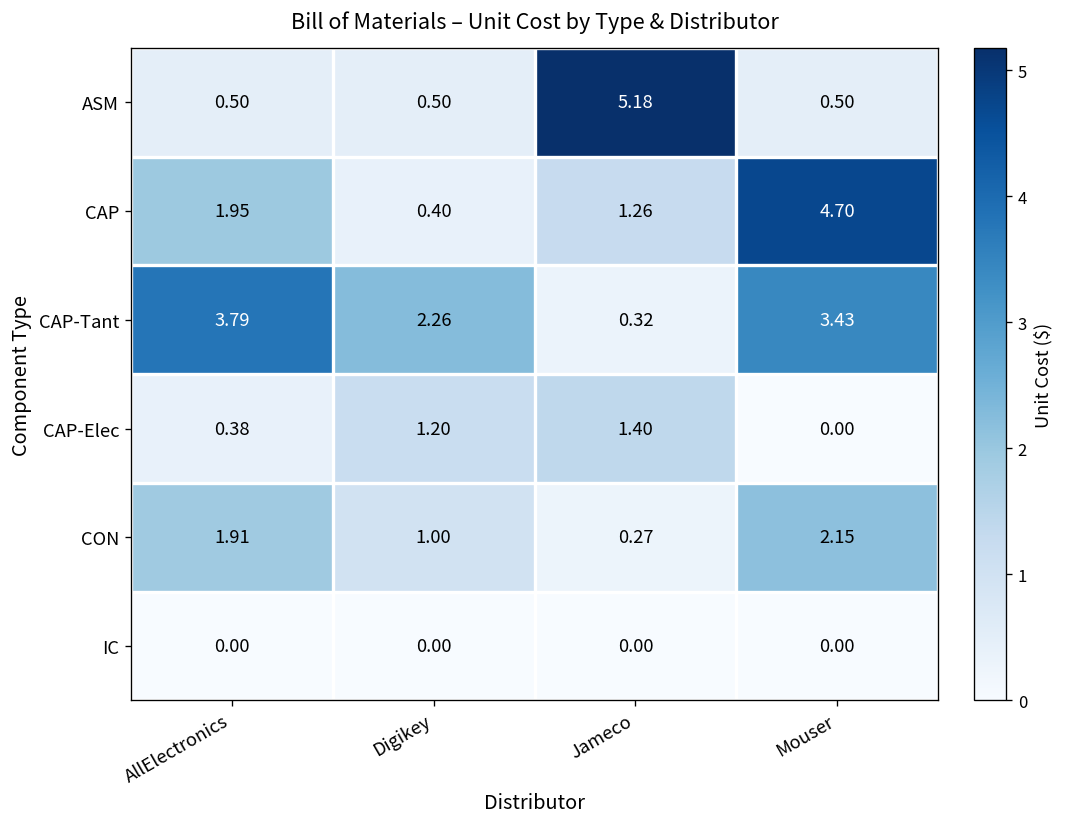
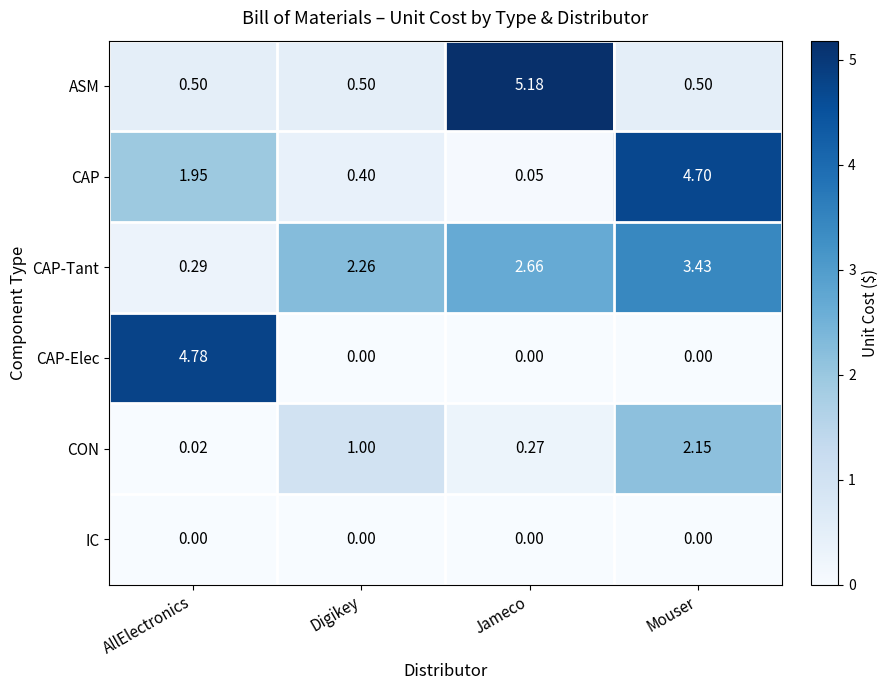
CAP, Jameco: 1.26 -> 0.05
CAP-Tant, AllElectronics: 3.79 -> 0.29
CAP-Tant, Jameco: 0.32 -> 2.66
CAP-Elec, AllElectronics: 0.38 -> 4.78
CAP-Elec, Digikey: 1.20 -> 0.00
CAP-Elec, Jameco: 1.40 -> 0.00
CON, AllElectronics: 1.91 -> 0.02
